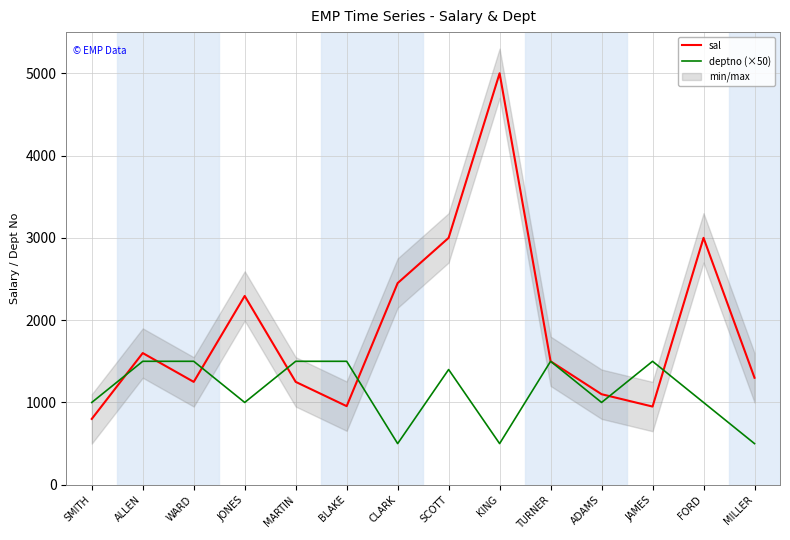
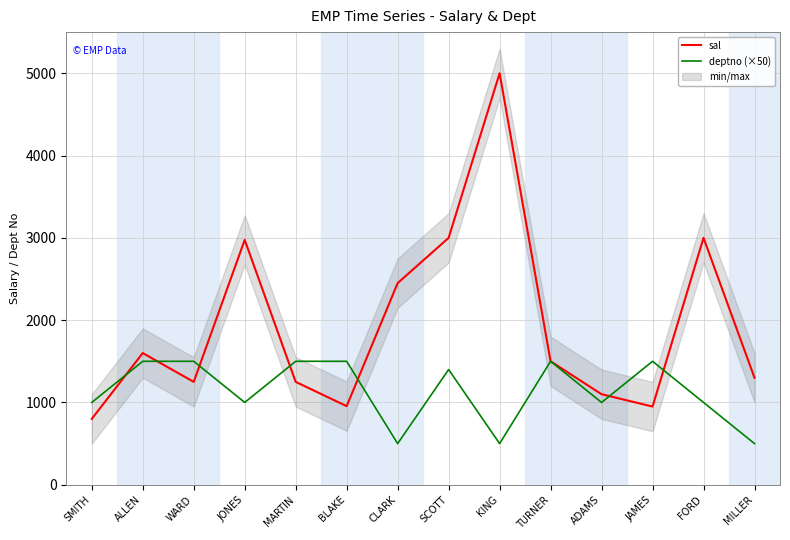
sal, JONES: 2300 -> 3000
